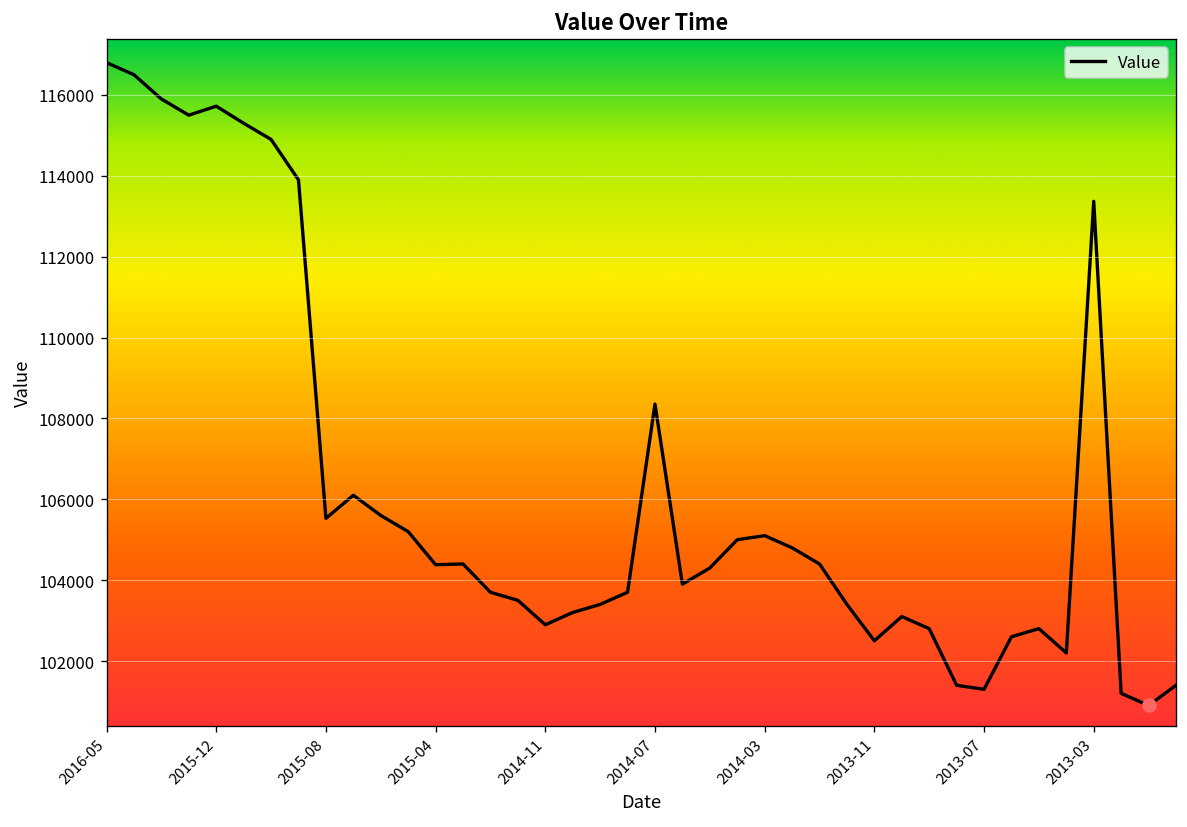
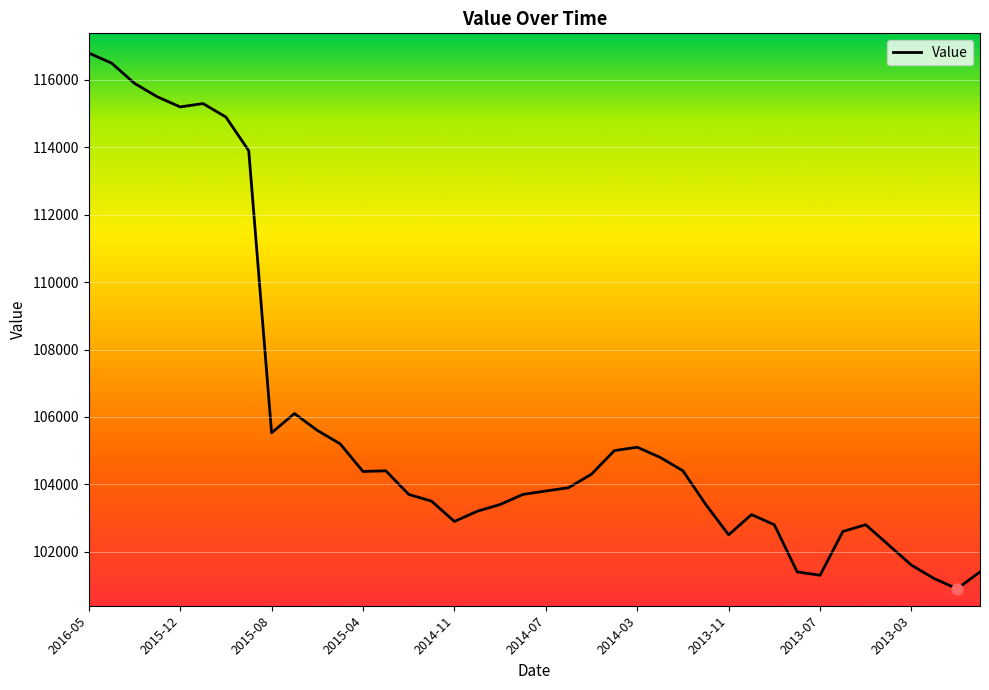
Value, 2015-12: 115700 -> 115200
Value, 2014-07: 108400 -> 103800
Value, 2013-03: 113400 -> 101600
